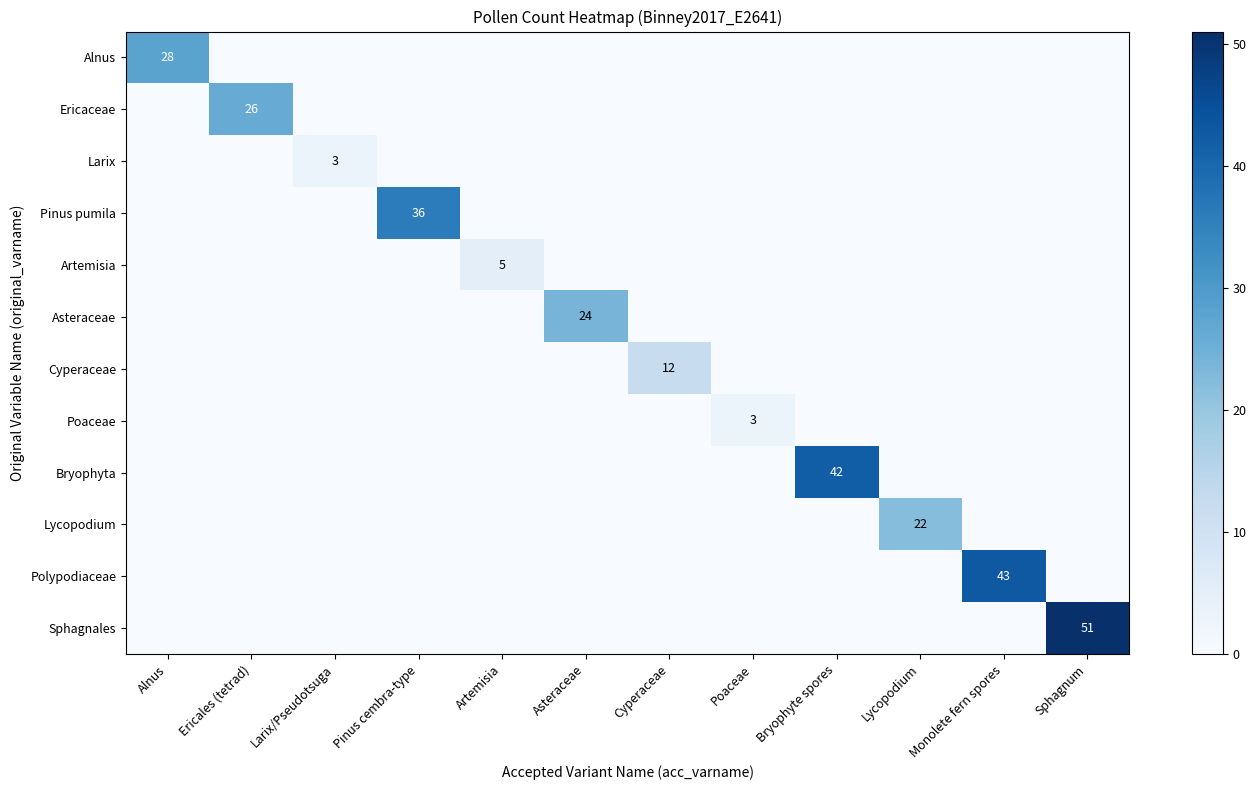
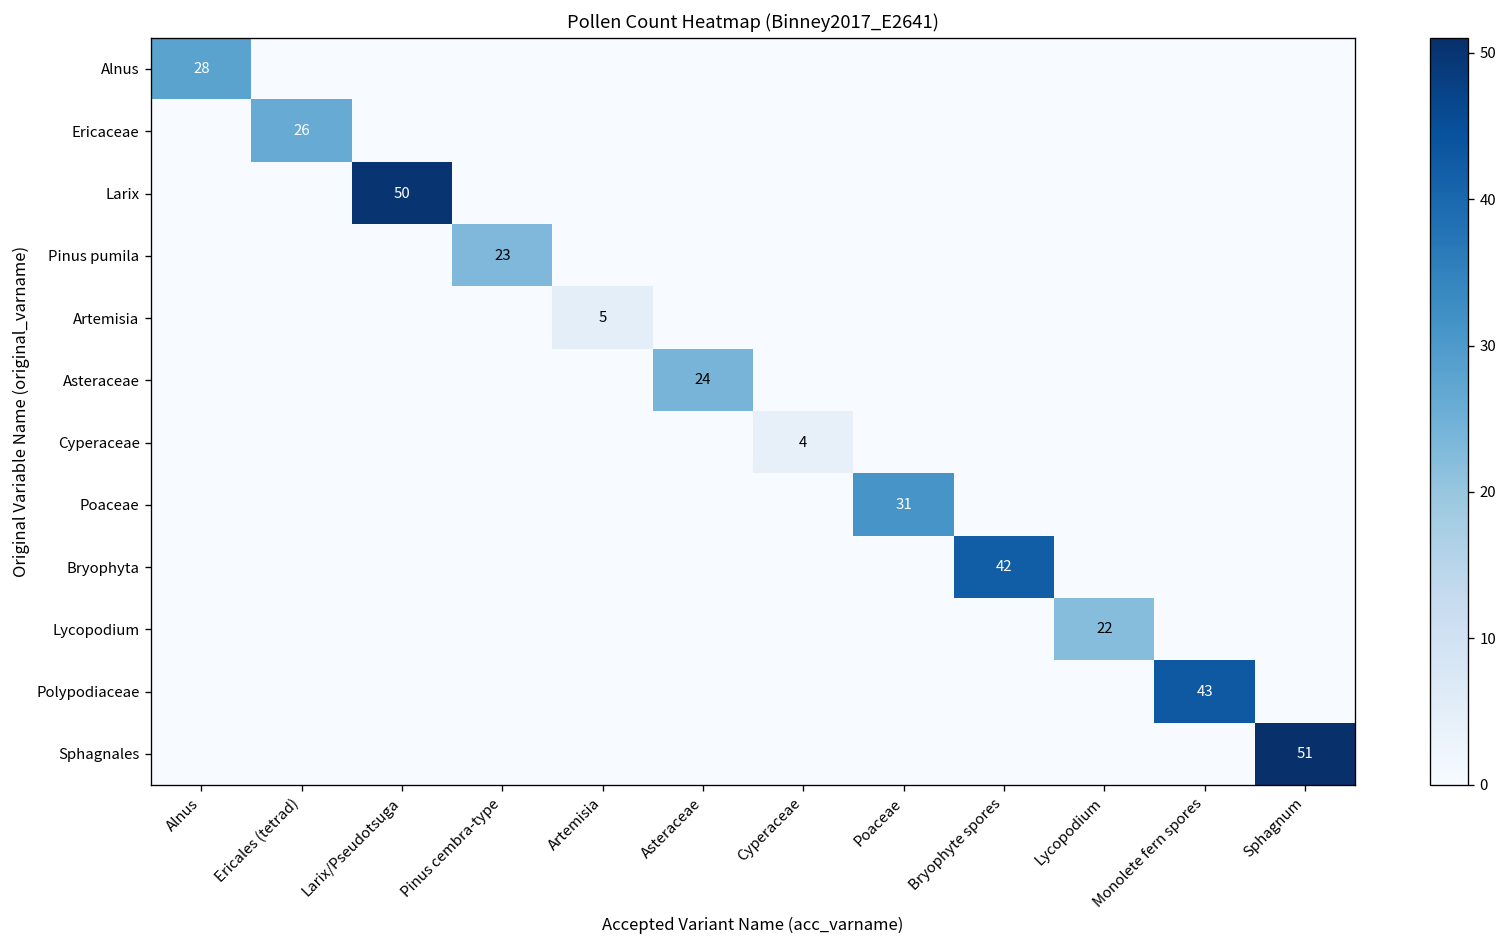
Larix, Larix/Pseudotsuga: 3 -> 50
Pinus pumila, Pinus cembra-type: 36 -> 23
Cyperaceae, Cyperaceae: 12 -> 4
Poaceae, Poaceae: 3 -> 31
